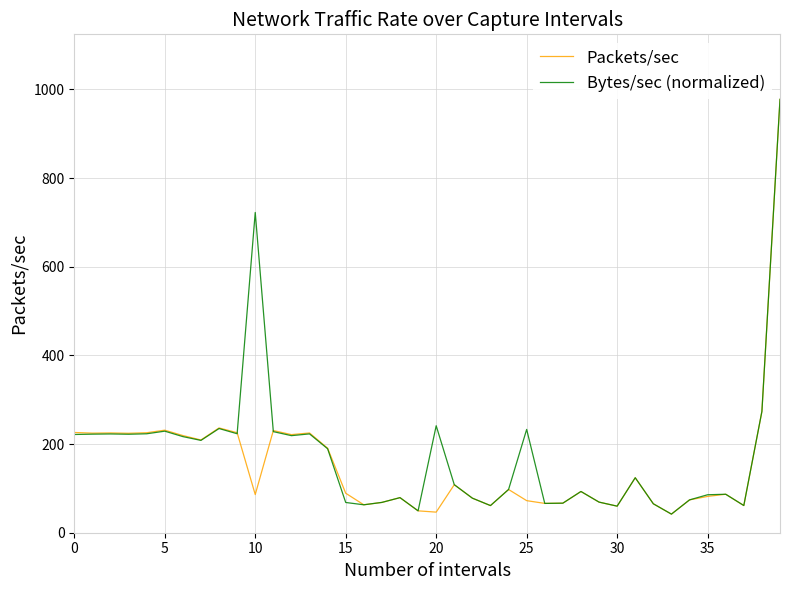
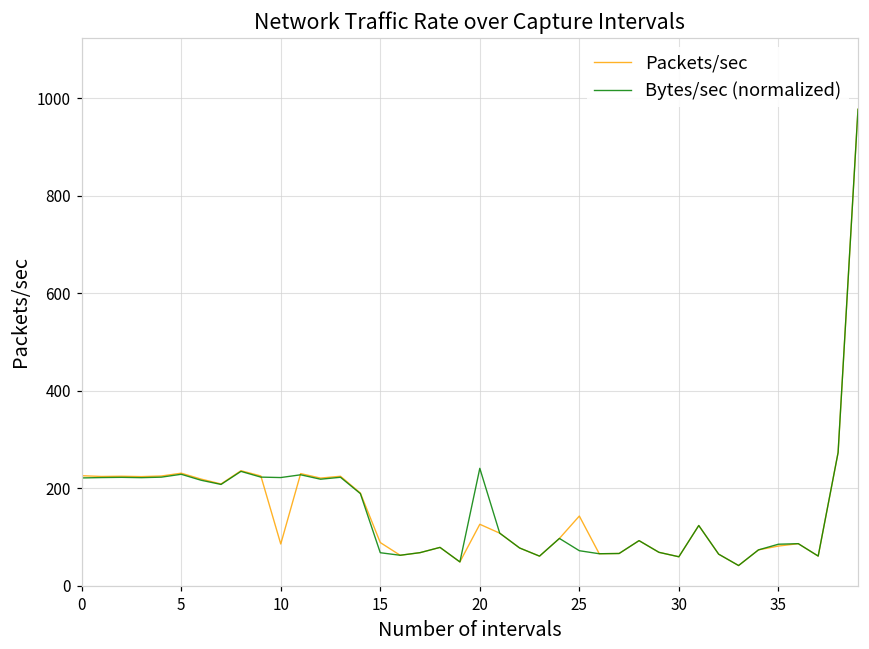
Bytes/sec (normalized), 10: 720 -> 220
Packets/sec, 20: 50 -> 130
Packets/sec, 25: 70 -> 140
Bytes/sec (normalized), 25: 230 -> 70
